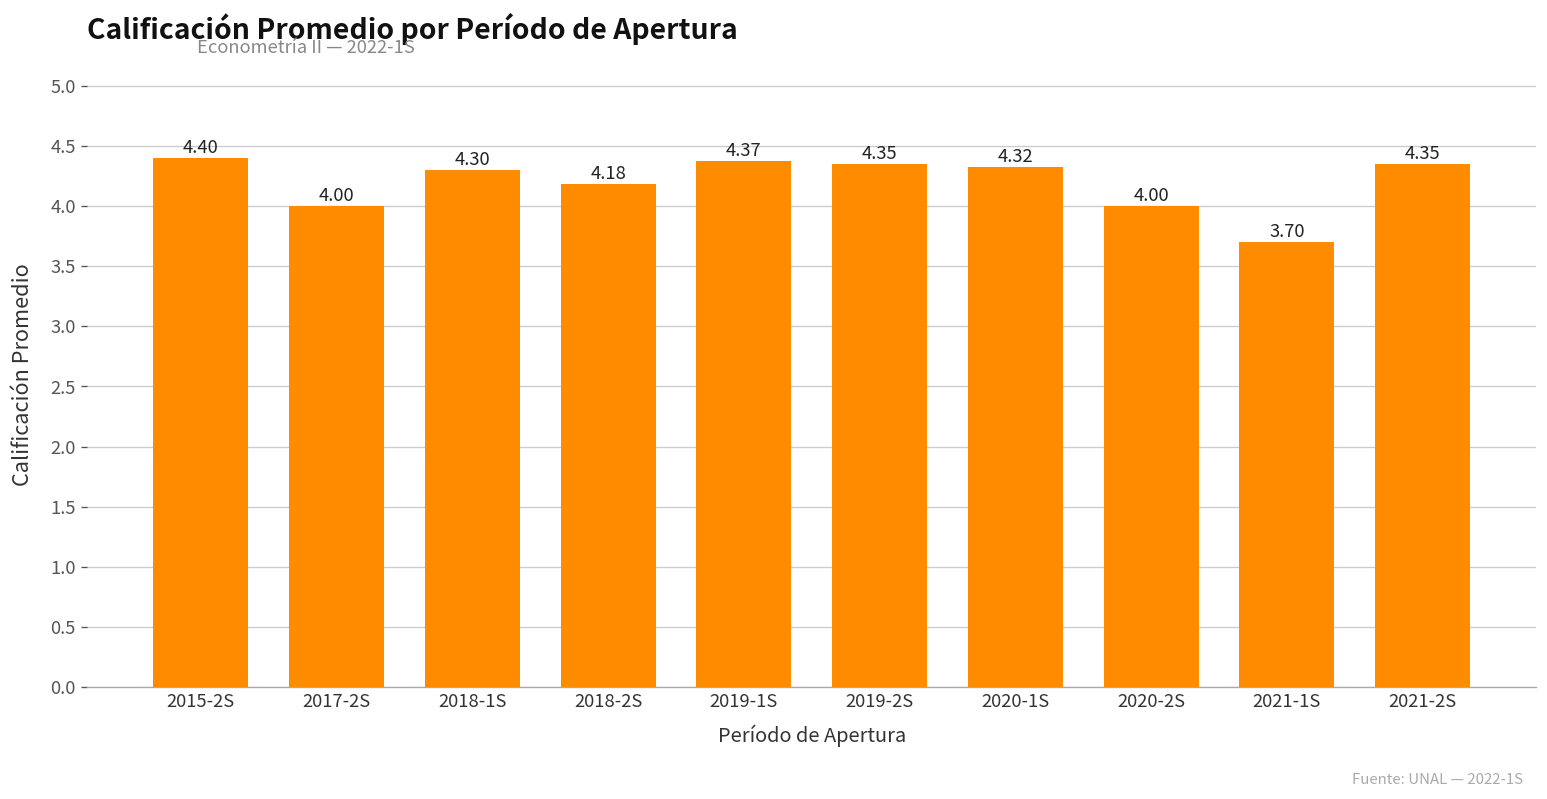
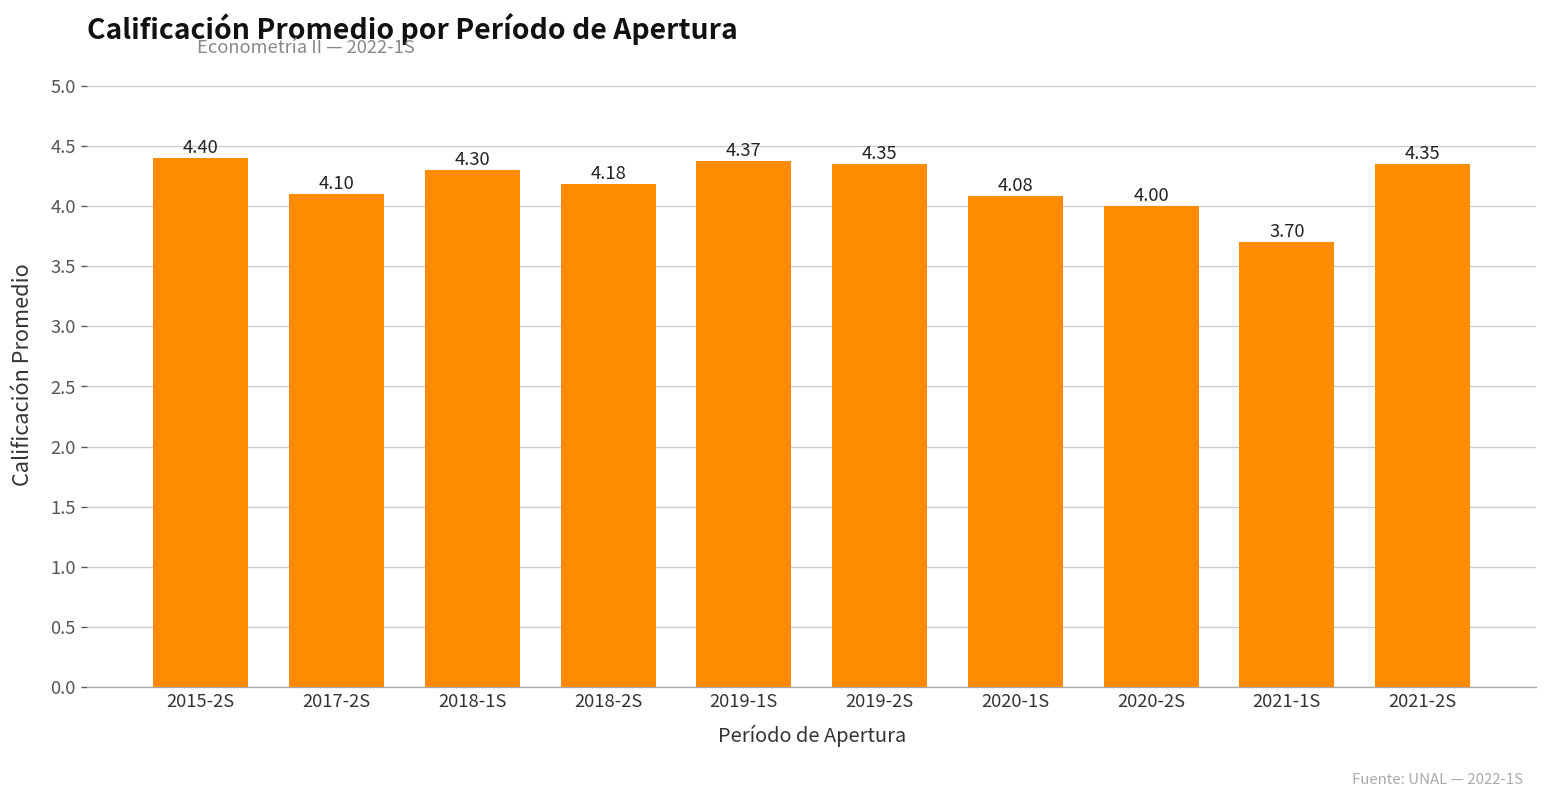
2017-2S: 4.00 -> 4.10
2020-1S: 4.32 -> 4.08
